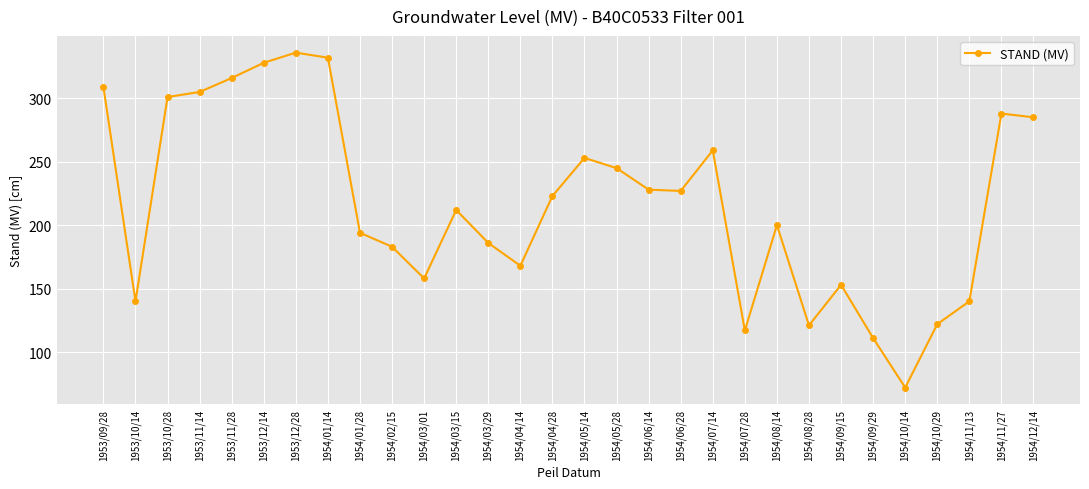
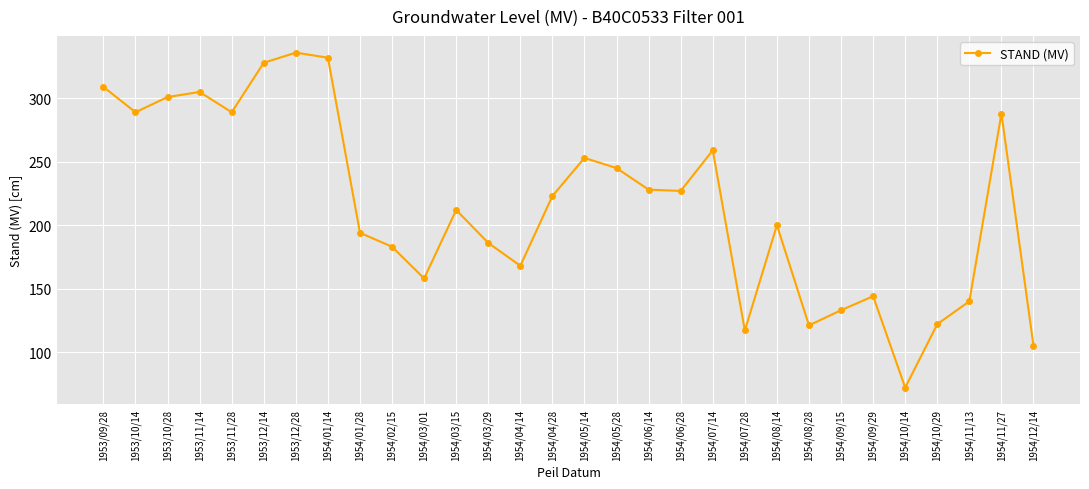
1953/10/14: 140 -> 289
1953/11/28: 316 -> 289
1954/09/15: 153 -> 133
1954/09/29: 111 -> 144
1954/12/14: 285 -> 105
